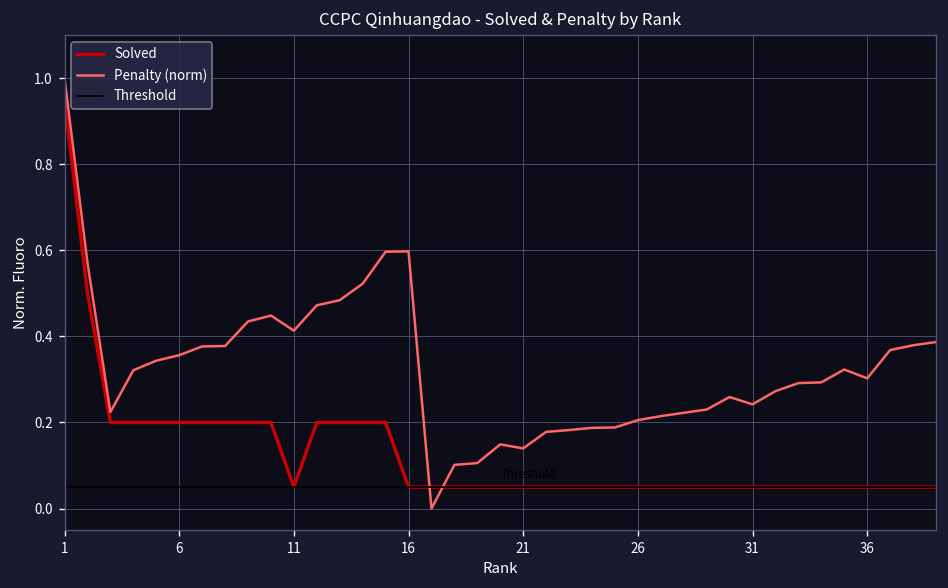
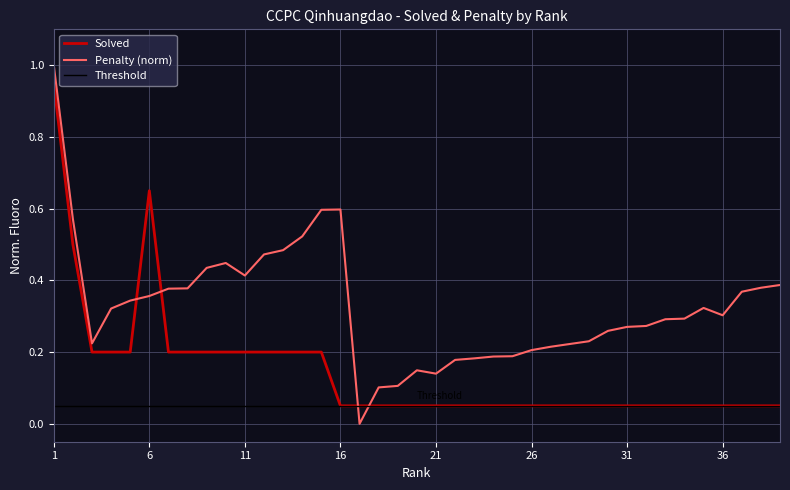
Solved, 6: 0.20 -> 0.65
Solved, 11: 0.05 -> 0.20
Penalty (norm), 31: 0.24 -> 0.27
